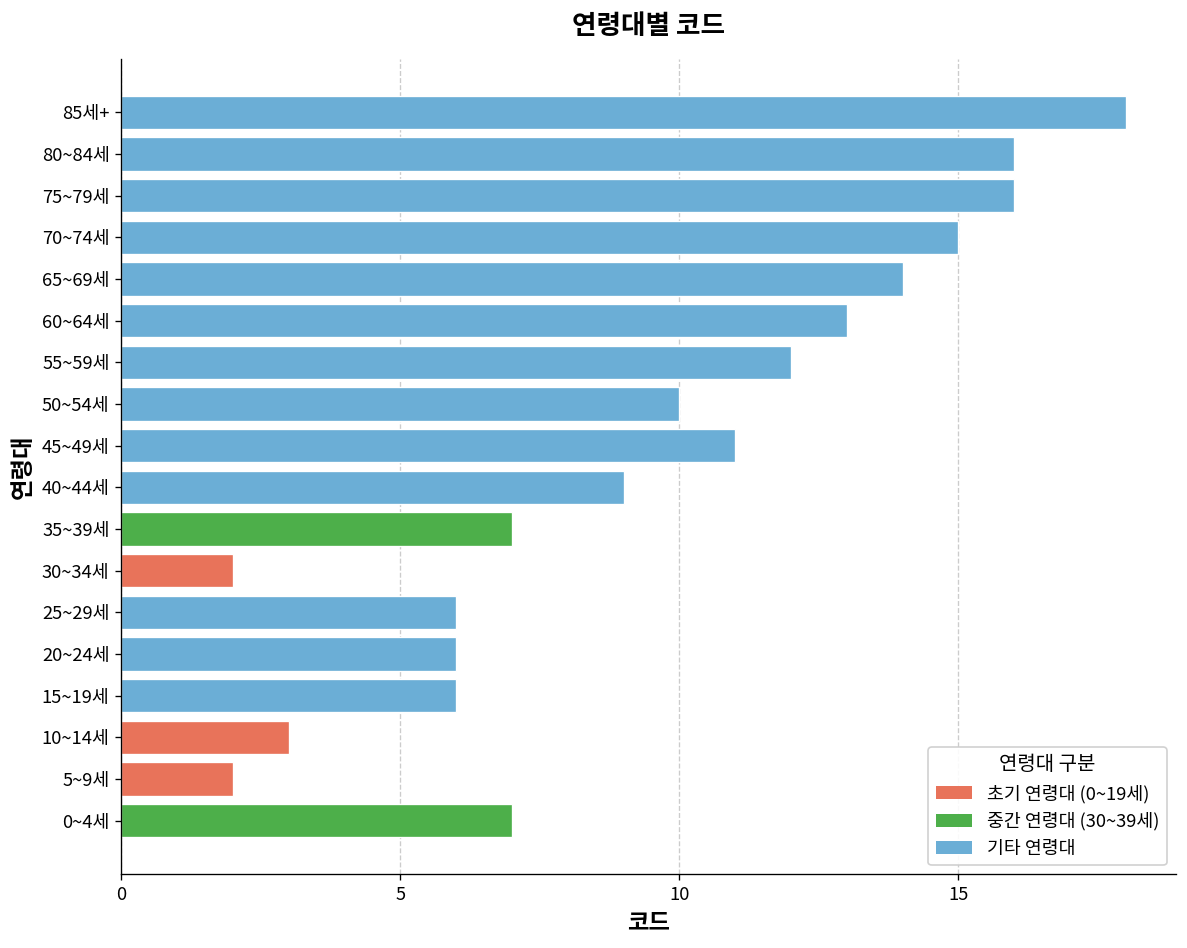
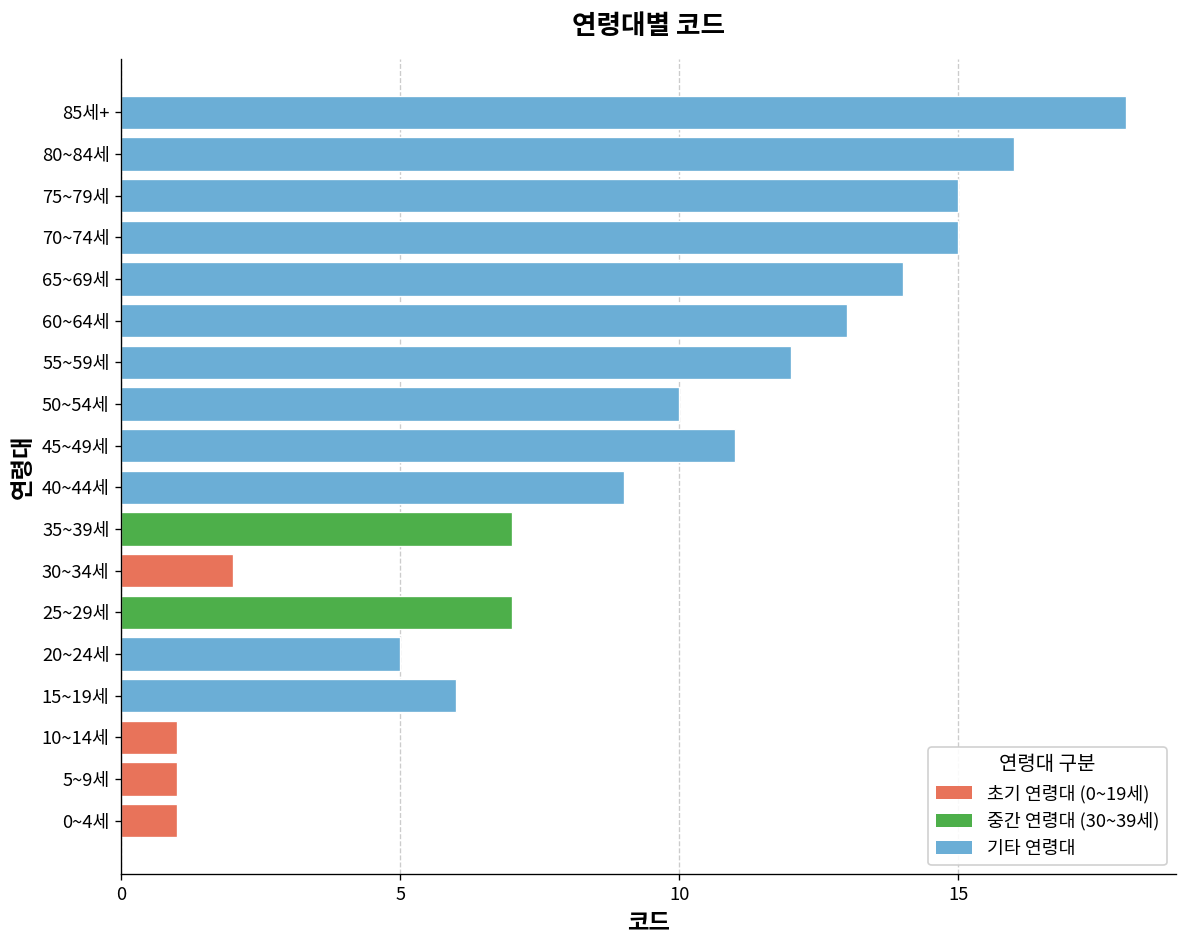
75~79세: 16 -> 15
25~29세: 6 -> 7
20~24세: 6 -> 5
10~14세: 3 -> 1
5~9세: 2 -> 1
0~4세: 7 -> 1
